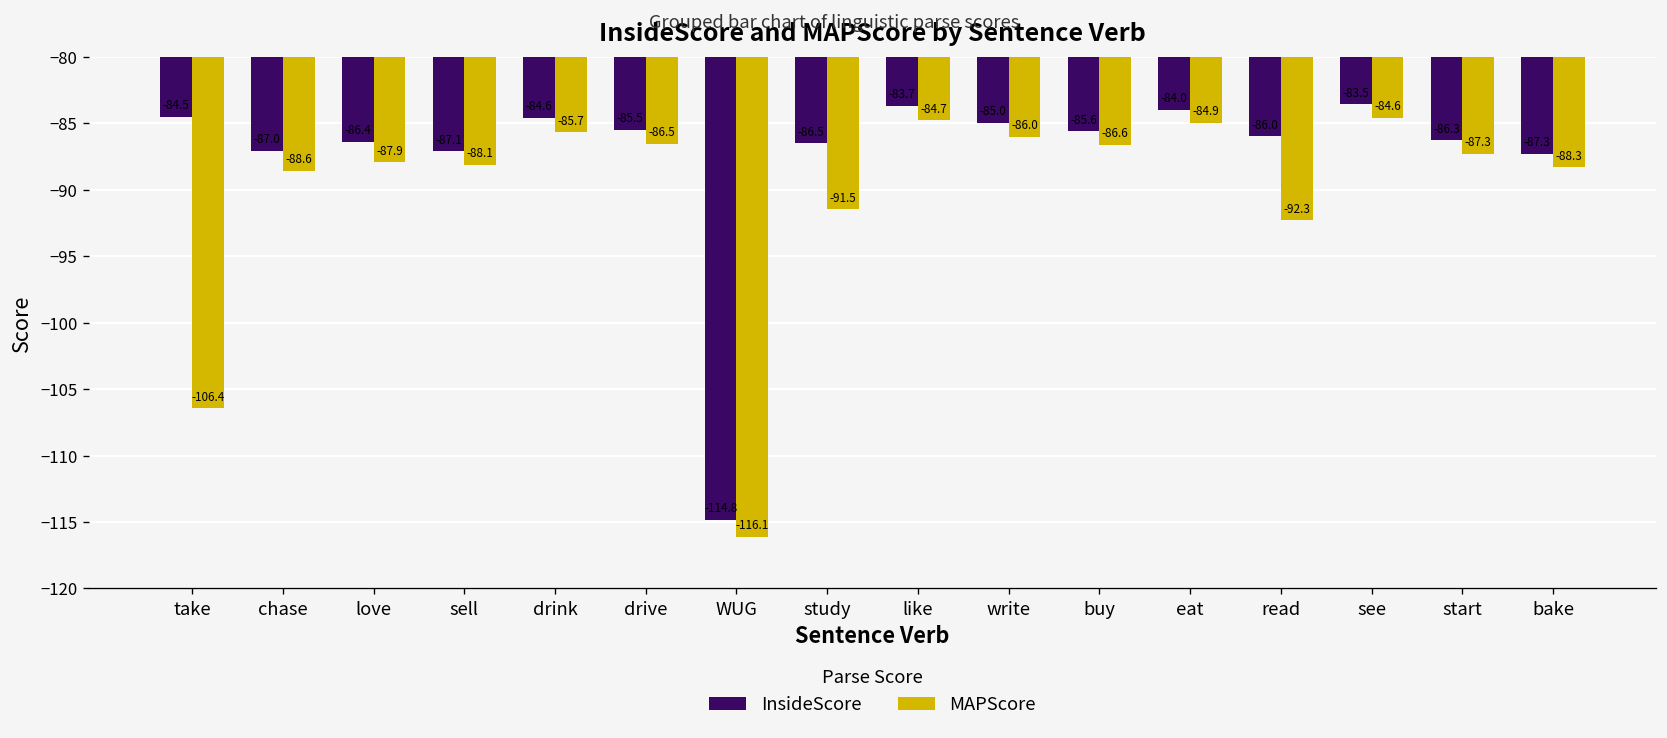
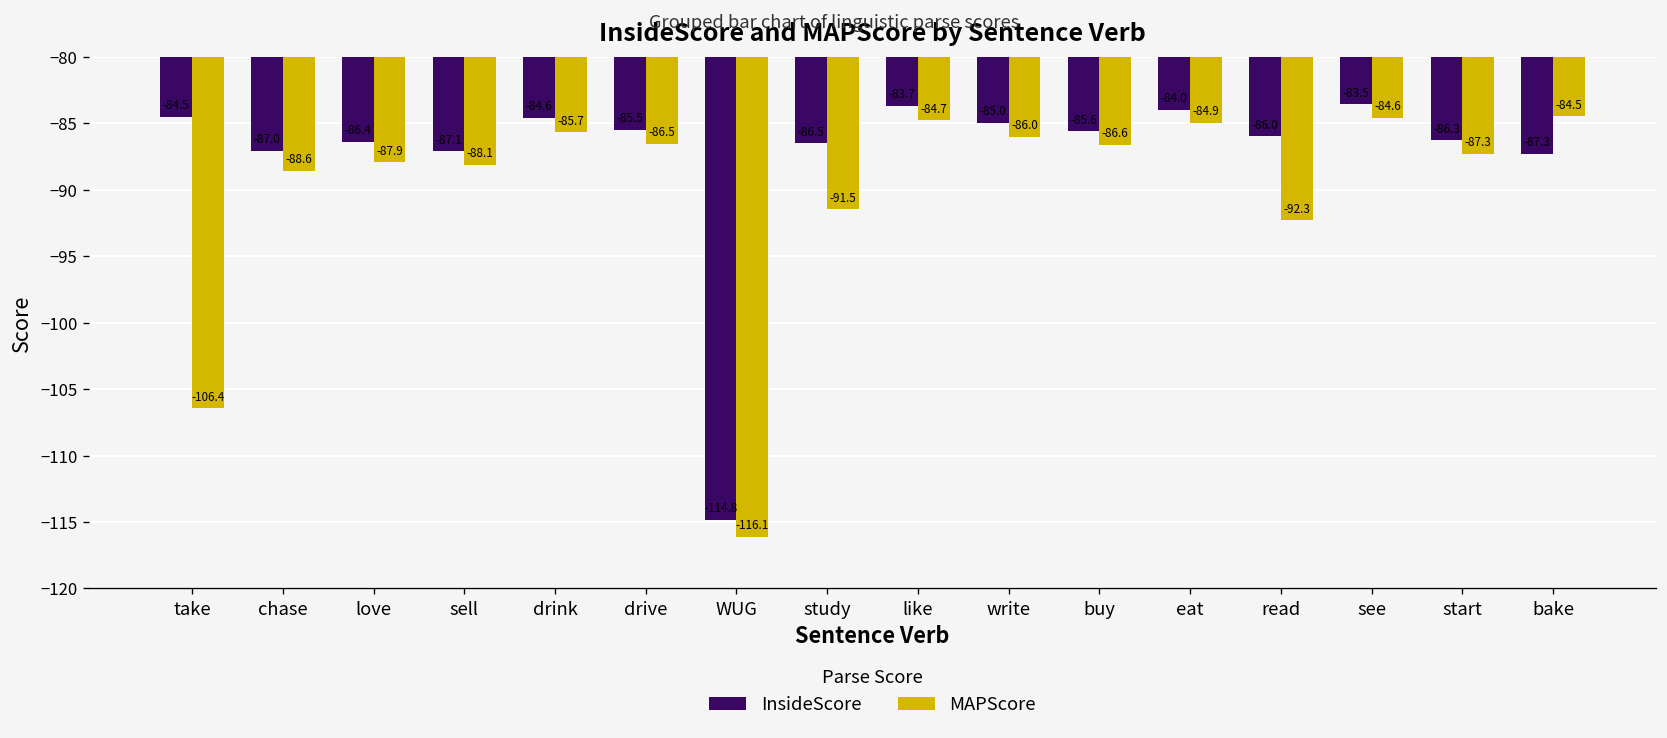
MAPScore, bake: -88.3 -> -84.5
